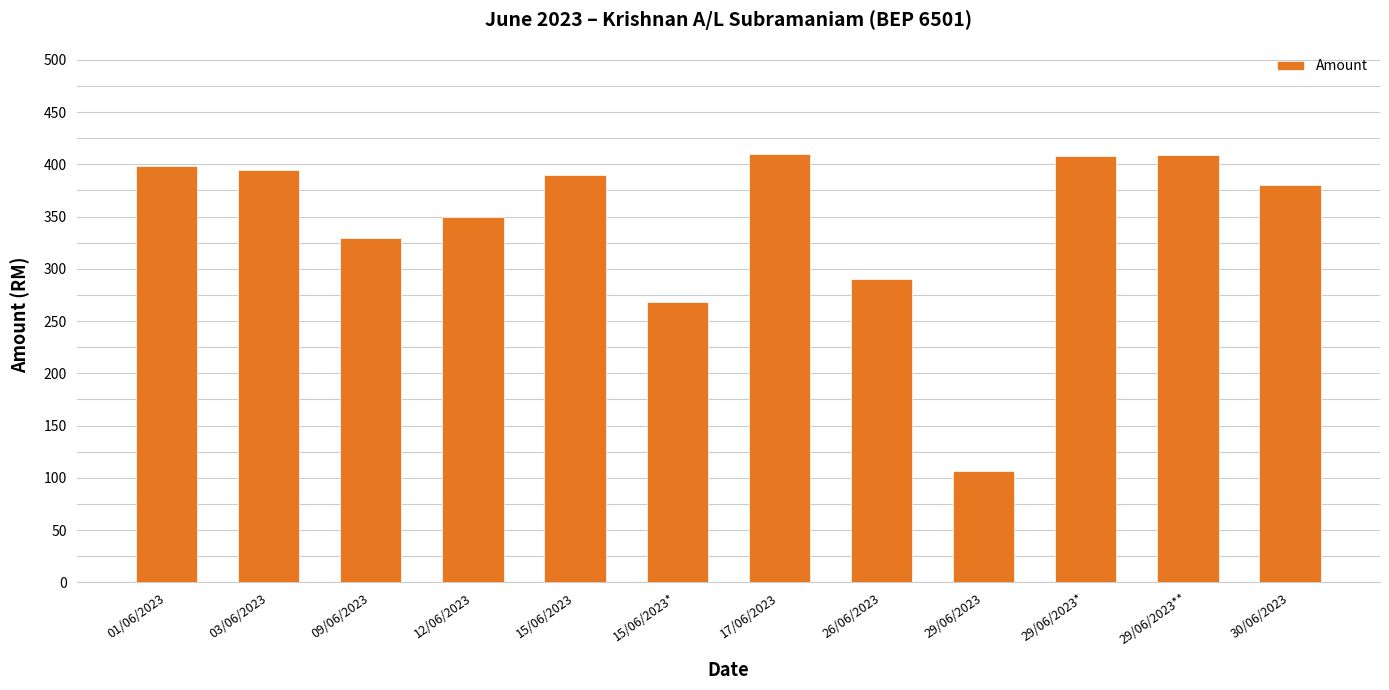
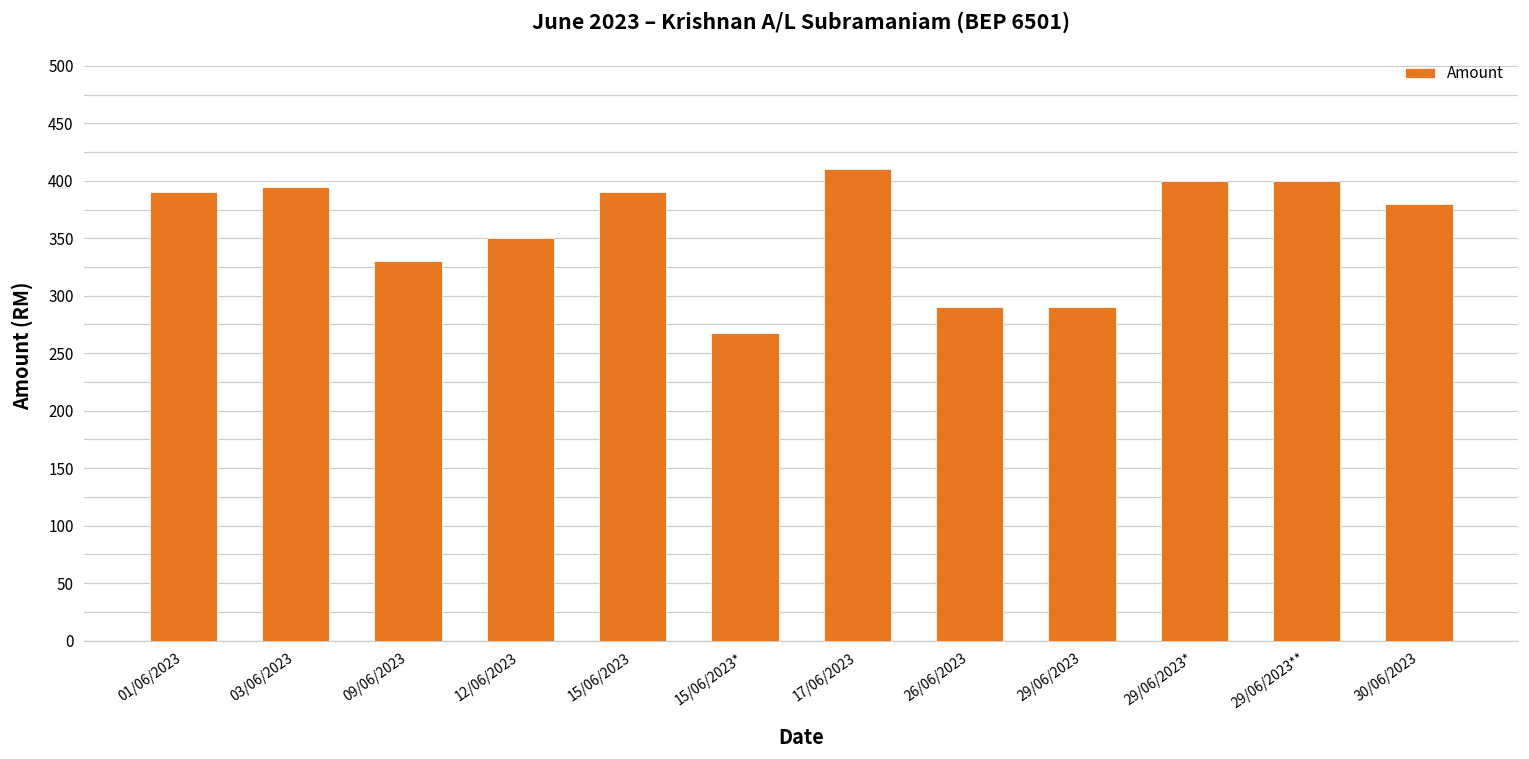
01/06/2023: 398 -> 390
29/06/2023: 107 -> 290
29/06/2023*: 408 -> 400
29/06/2023**: 409 -> 400
